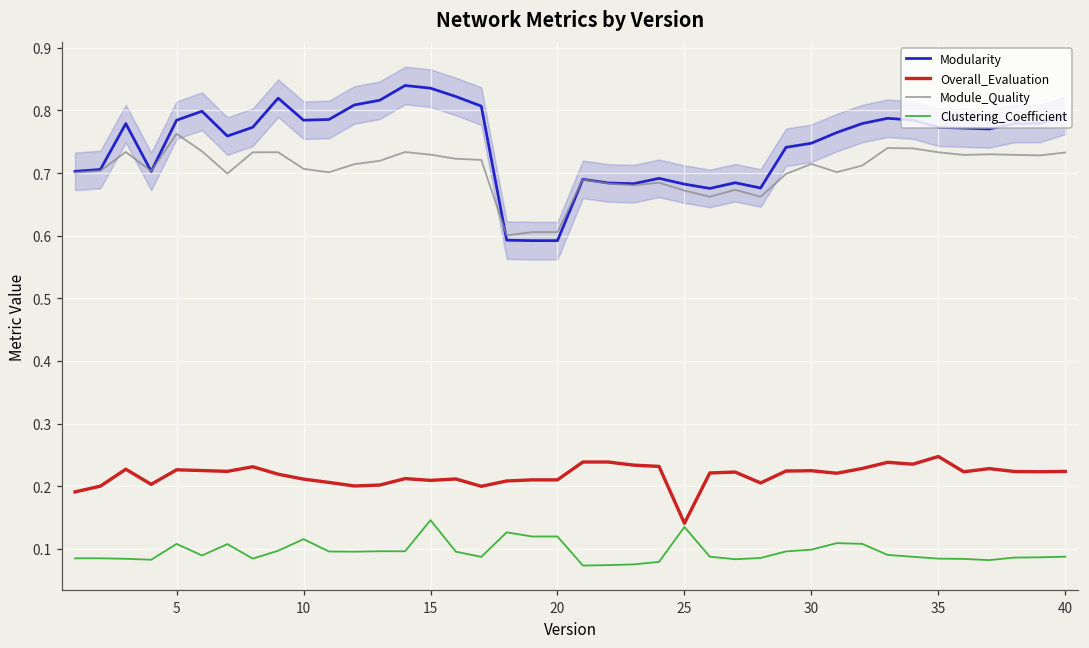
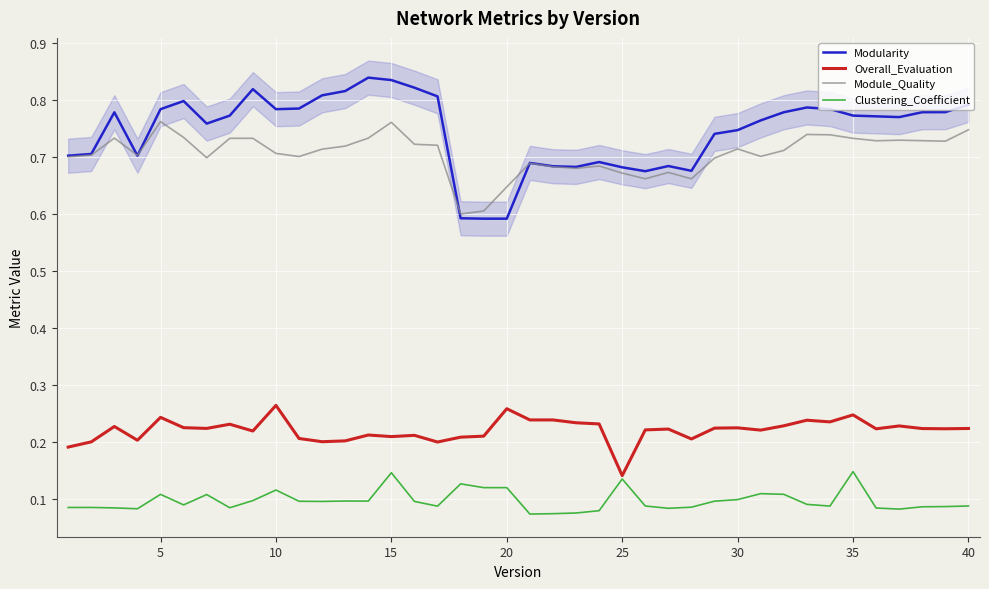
Overall_Evaluation, 5: 0.23 -> 0.24
Overall_Evaluation, 10: 0.21 -> 0.26
Module_Quality, 15: 0.73 -> 0.76
Overall_Evaluation, 20: 0.21 -> 0.26
Module_Quality, 20: 0.61 -> 0.65
Clustering_Coefficient, 35: 0.08 -> 0.15
Module_Quality, 40: 0.73 -> 0.75
